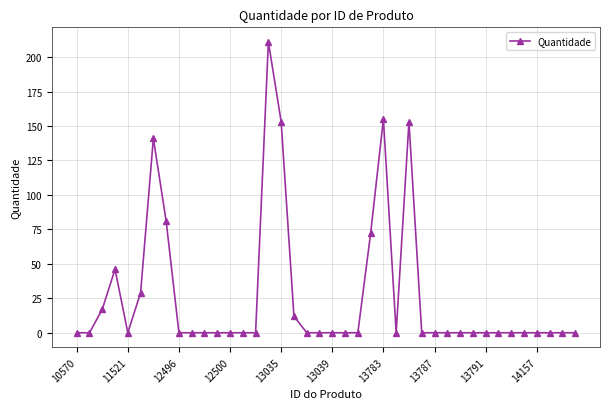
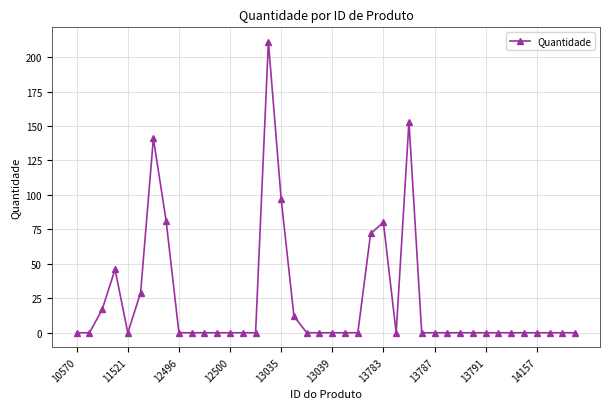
13035: 153 -> 97
13783: 155 -> 80
